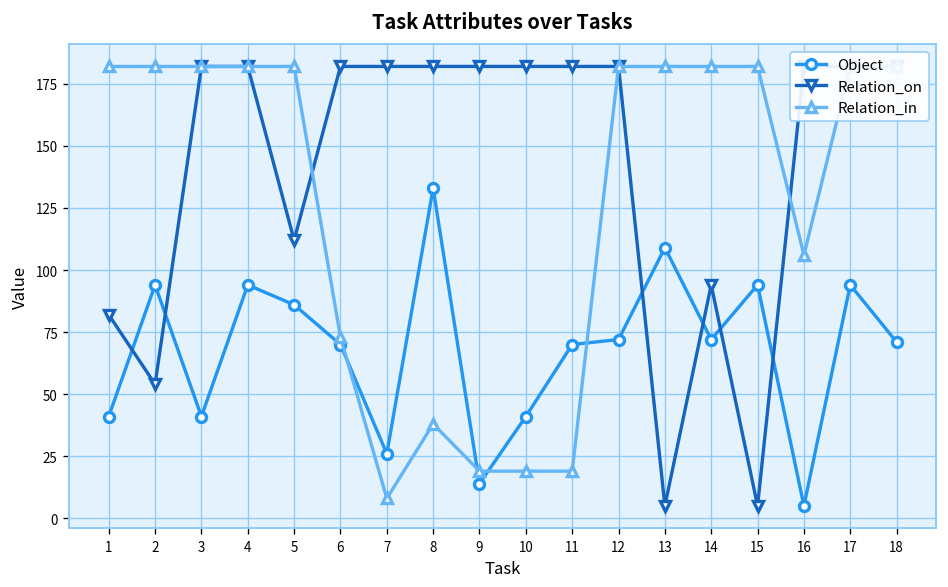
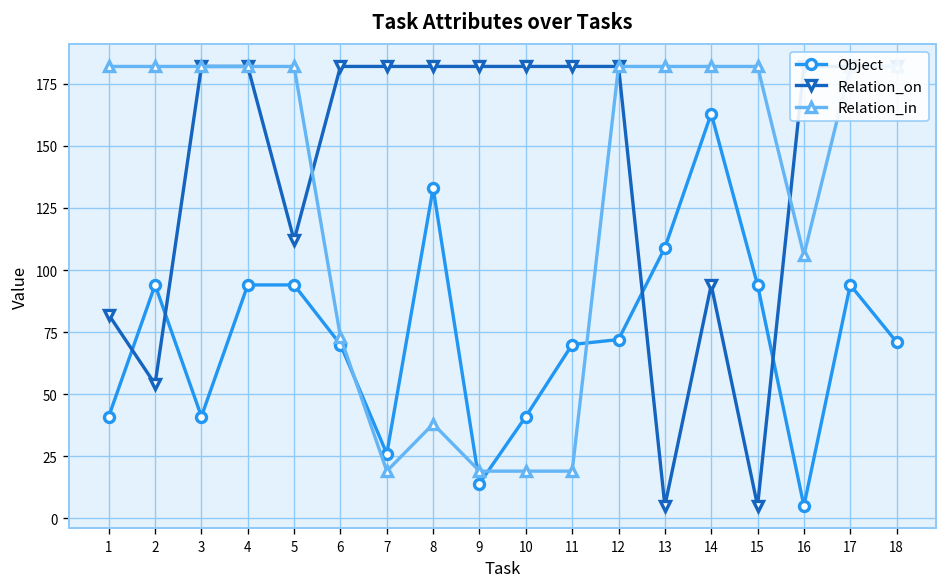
Object, 5: 86 -> 94
Relation_in, 7: 8 -> 19
Object, 14: 72 -> 163
